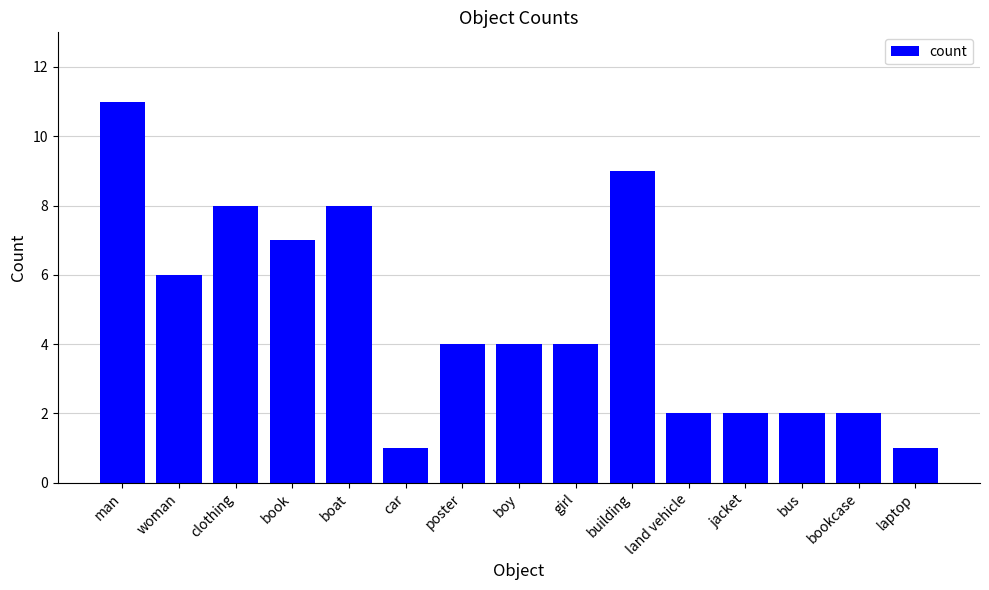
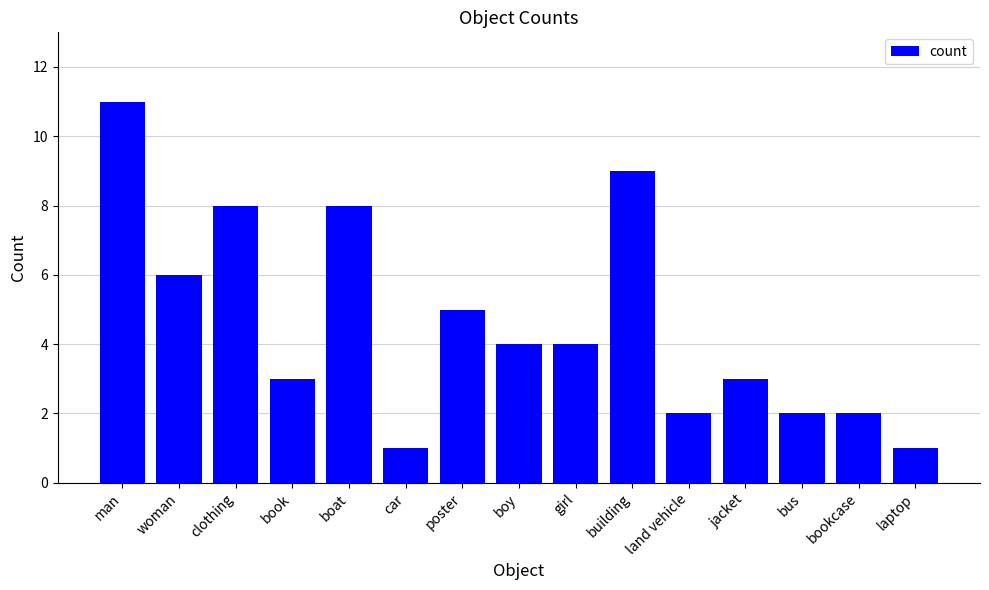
book: 7 -> 3
poster: 4 -> 5
jacket: 2 -> 3
